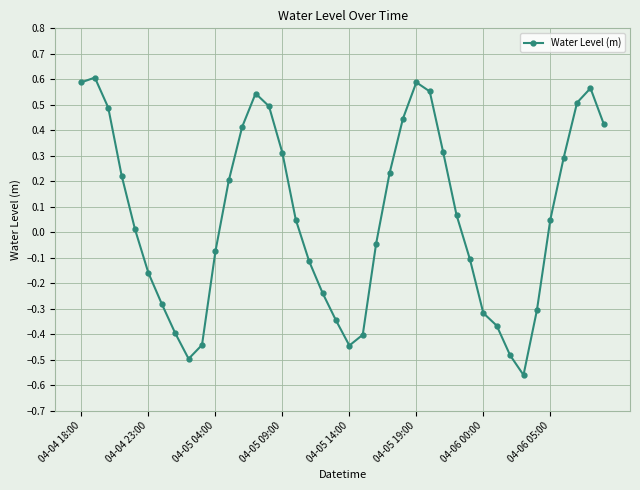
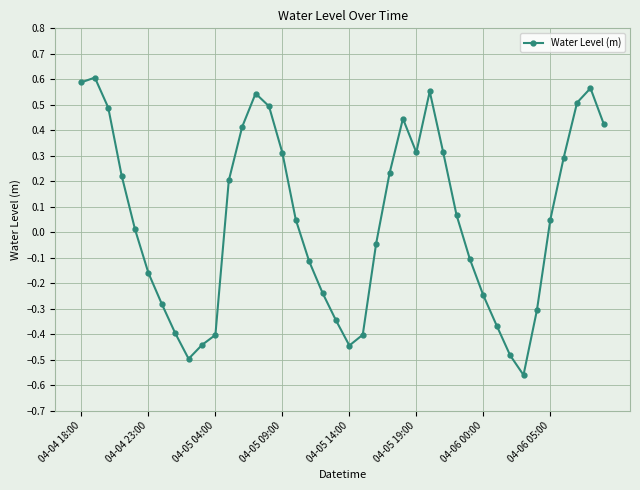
04-05 04:00: -0.08 -> -0.40
04-05 19:00: 0.59 -> 0.31
04-06 00:00: -0.32 -> -0.25
